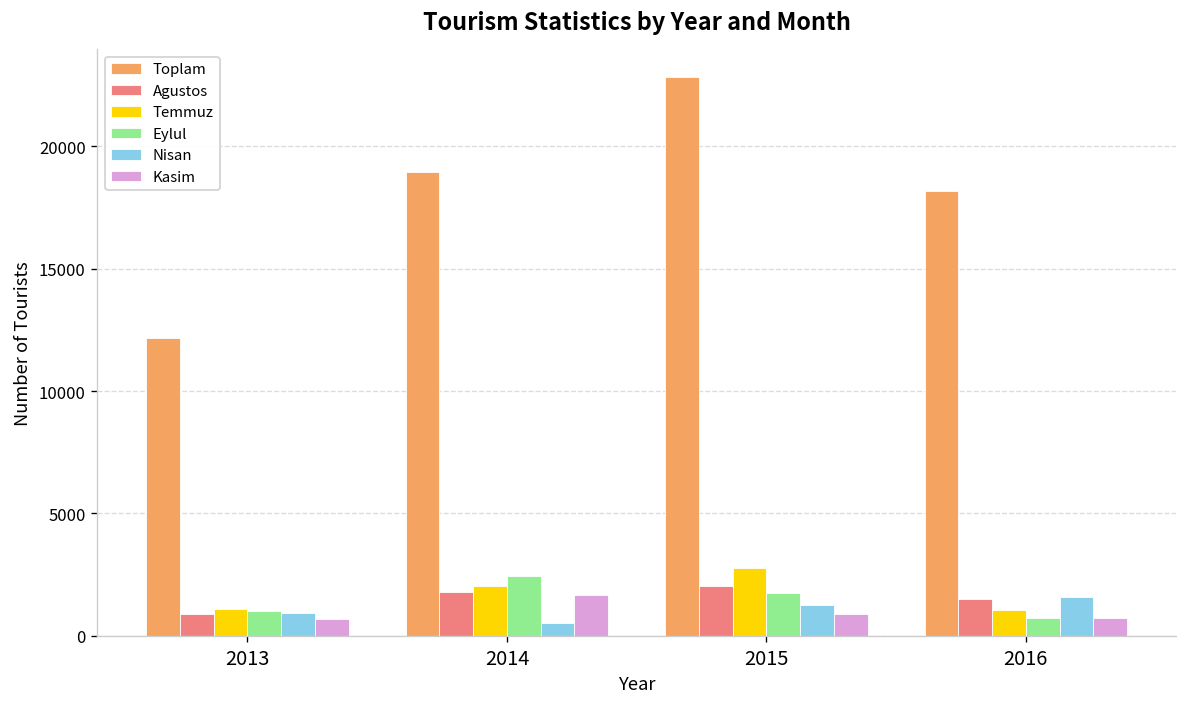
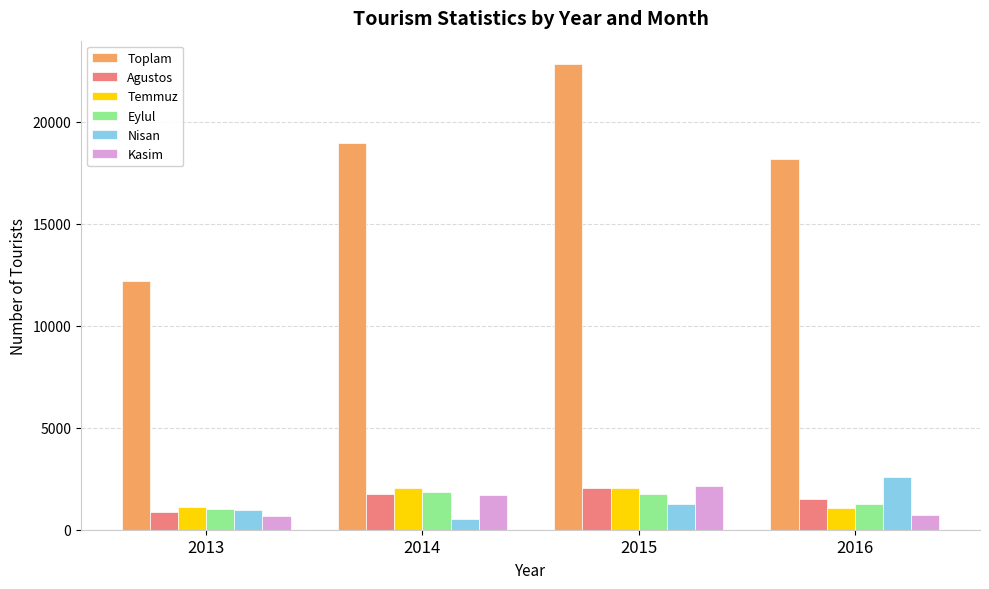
Eylul, 2014: 2500 -> 1900
Temmuz, 2015: 2800 -> 2000
Kasim, 2015: 900 -> 2100
Eylul, 2016: 700 -> 1300
Nisan, 2016: 1600 -> 2600
